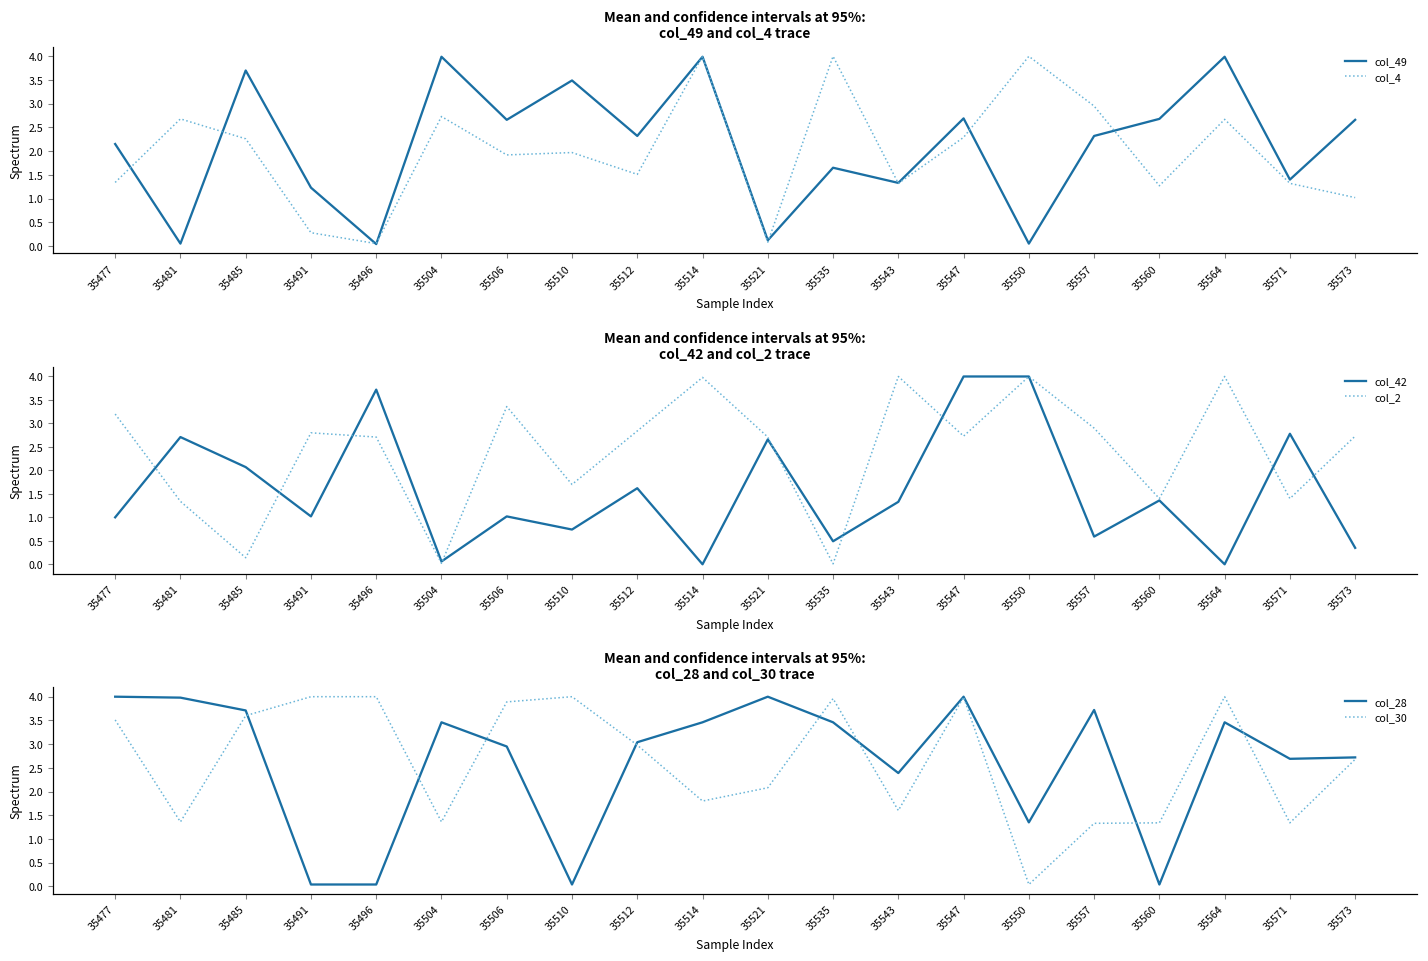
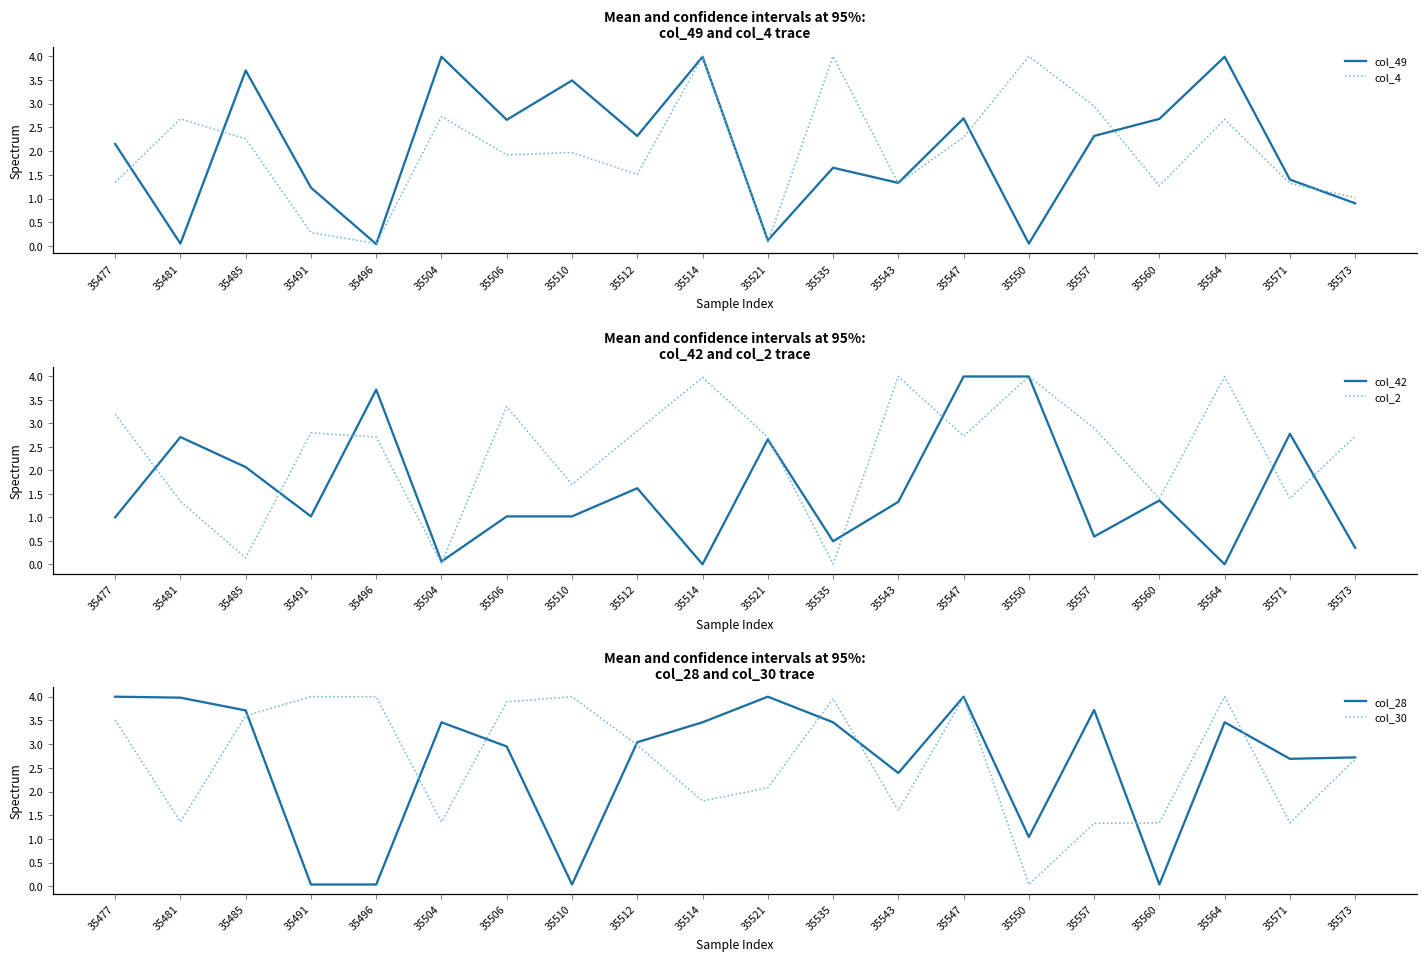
Mean and confidence intervals at 95%: col_49 and col_4 trace, col_49, 35573: 2.7 -> 0.9
Mean and confidence intervals at 95%: col_42 and col_2 trace, col_42, 35510: 0.7 -> 1.0
Mean and confidence intervals at 95%: col_28 and col_30 trace, col_28, 35550: 1.4 -> 1.0
